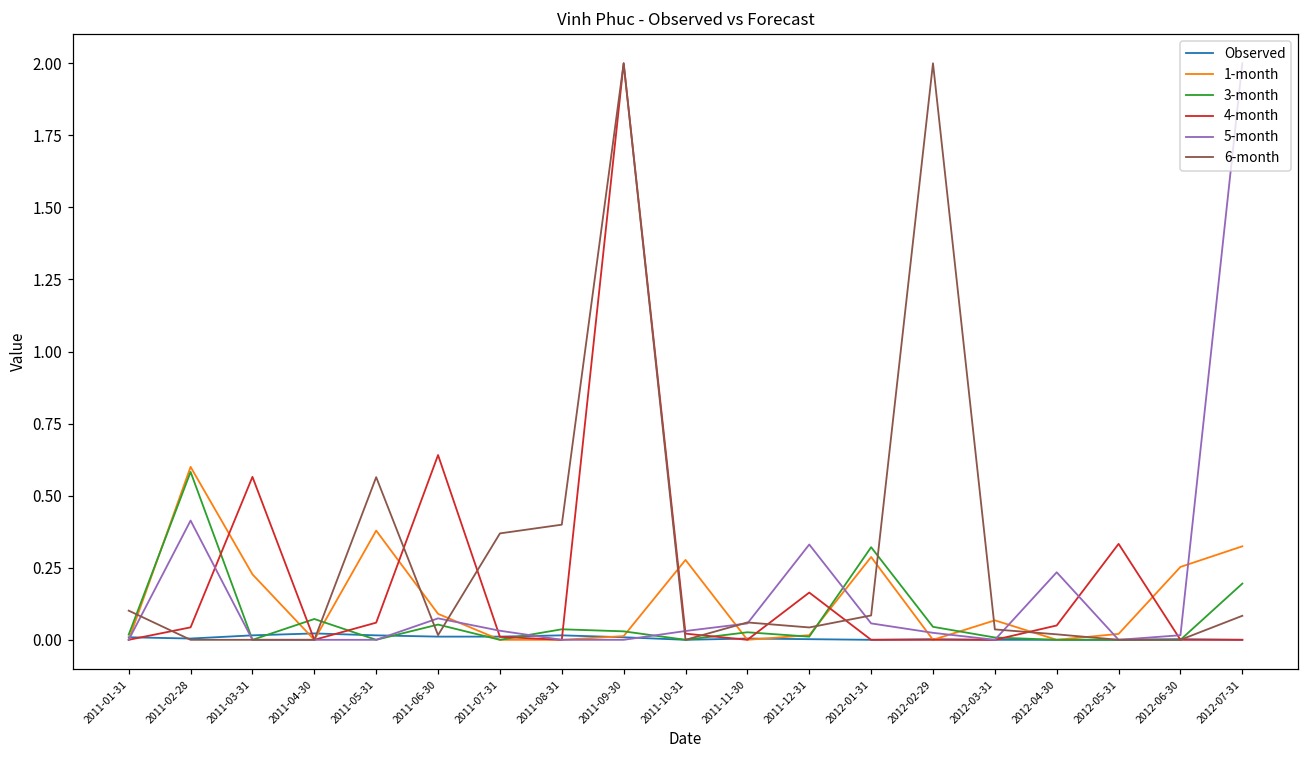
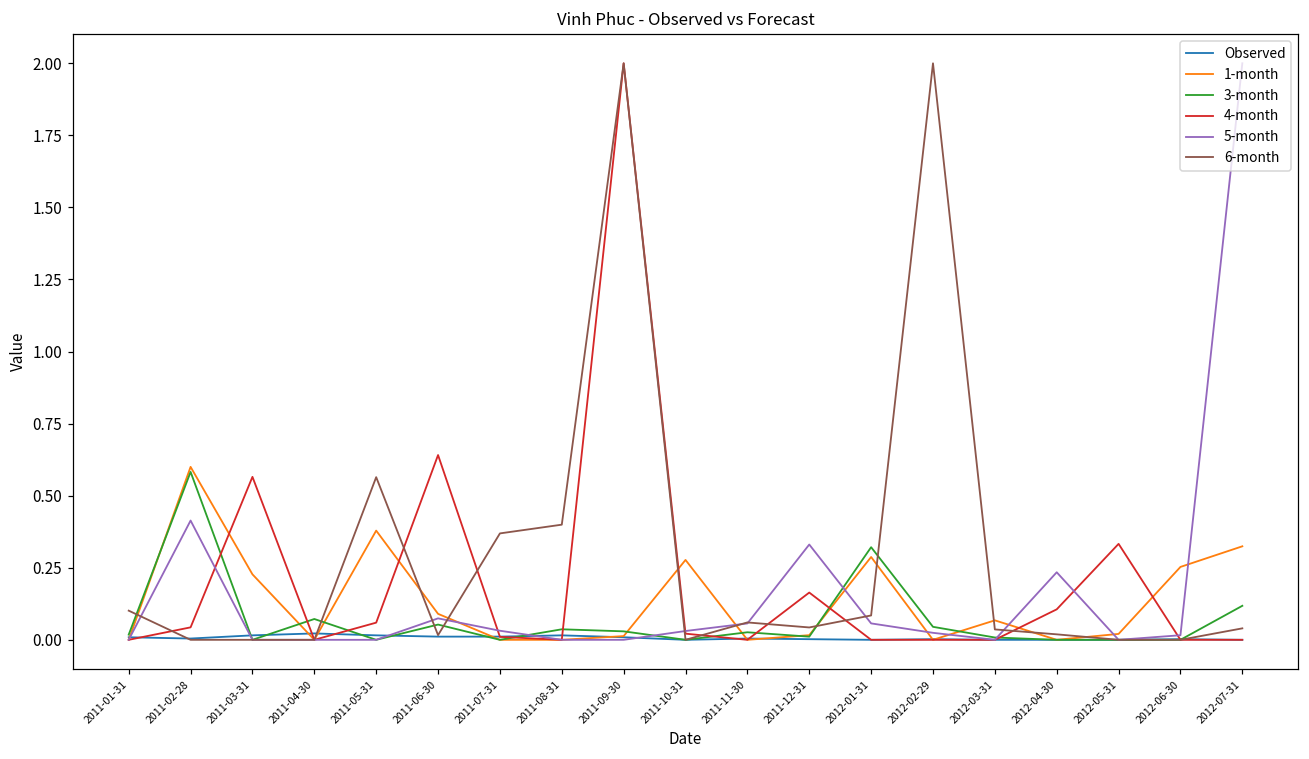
4-month, 2012-04-30: 0.05 -> 0.11
3-month, 2012-07-31: 0.20 -> 0.12
6-month, 2012-07-31: 0.08 -> 0.04
